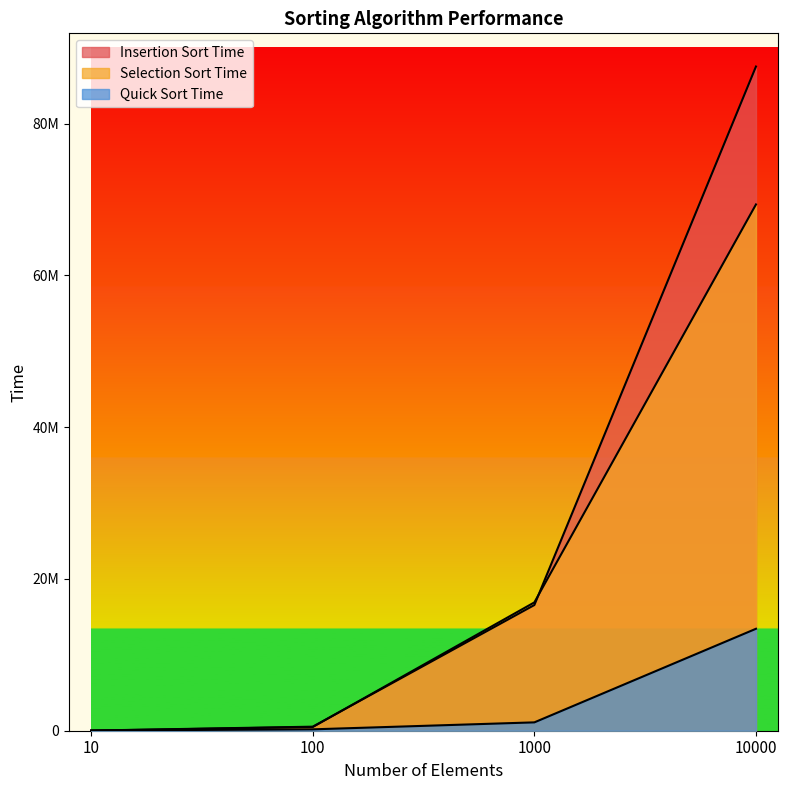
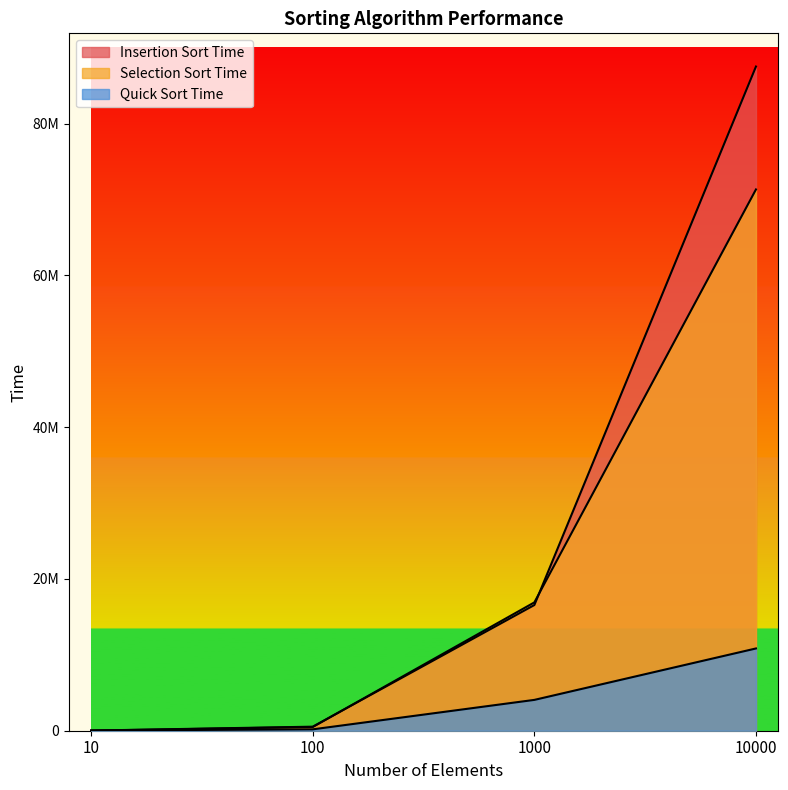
Quick Sort Time, 1000: 1000000 -> 4000000
Selection Sort Time, 10000: 69000000 -> 71000000
Quick Sort Time, 10000: 13000000 -> 11000000
